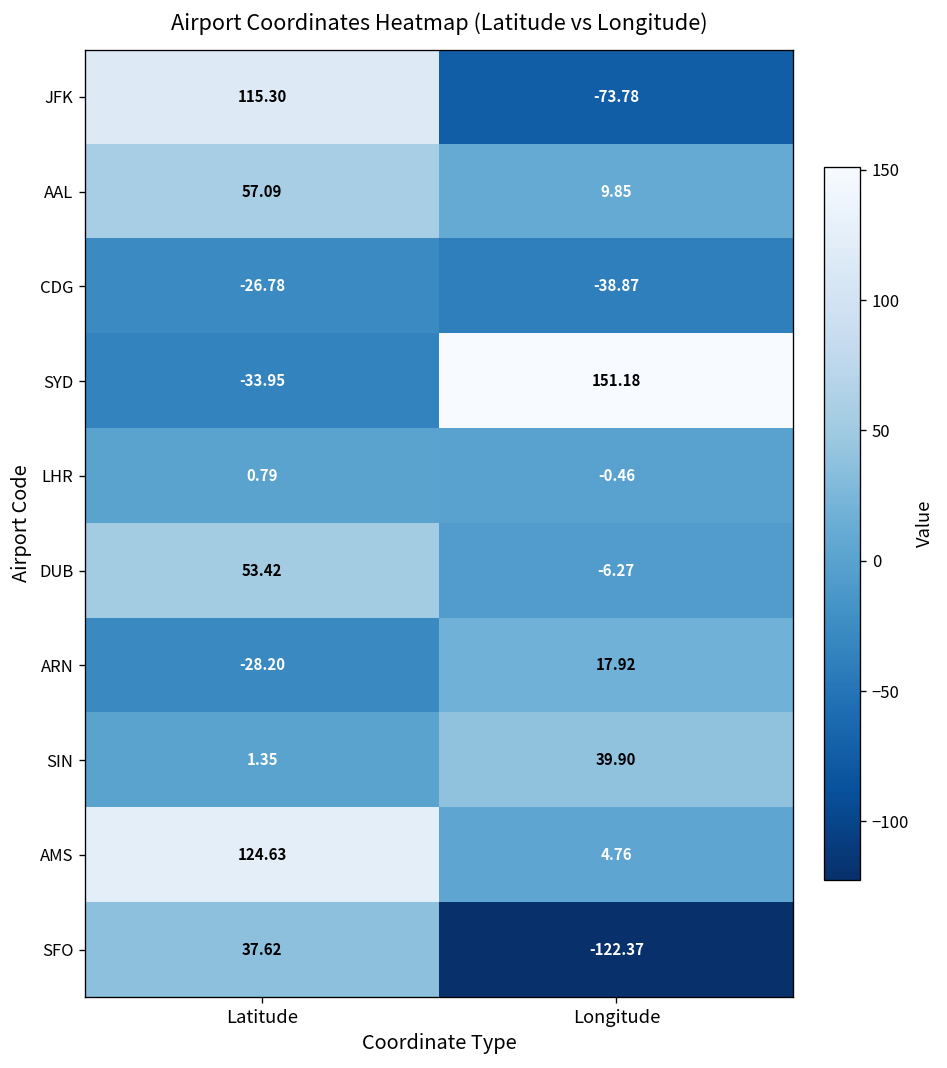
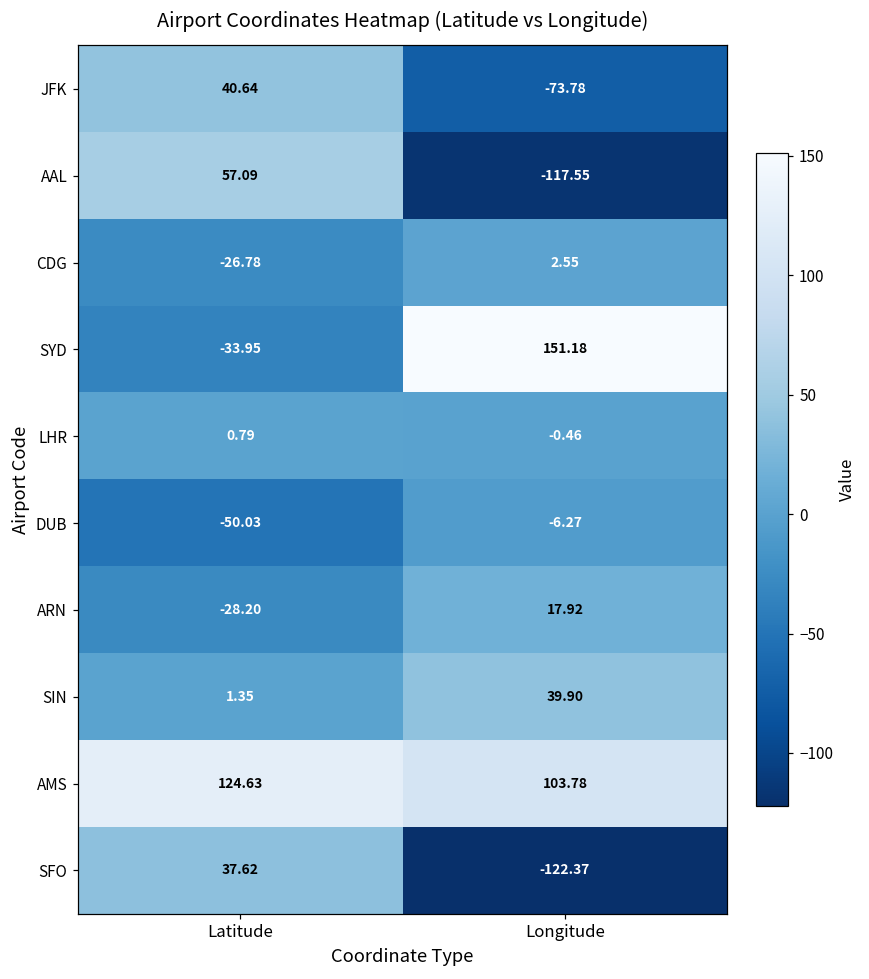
JFK, Latitude: 115.30 -> 40.64
AAL, Longitude: 9.85 -> -117.55
CDG, Longitude: -38.87 -> 2.55
DUB, Latitude: 53.42 -> -50.03
AMS, Longitude: 4.76 -> 103.78
